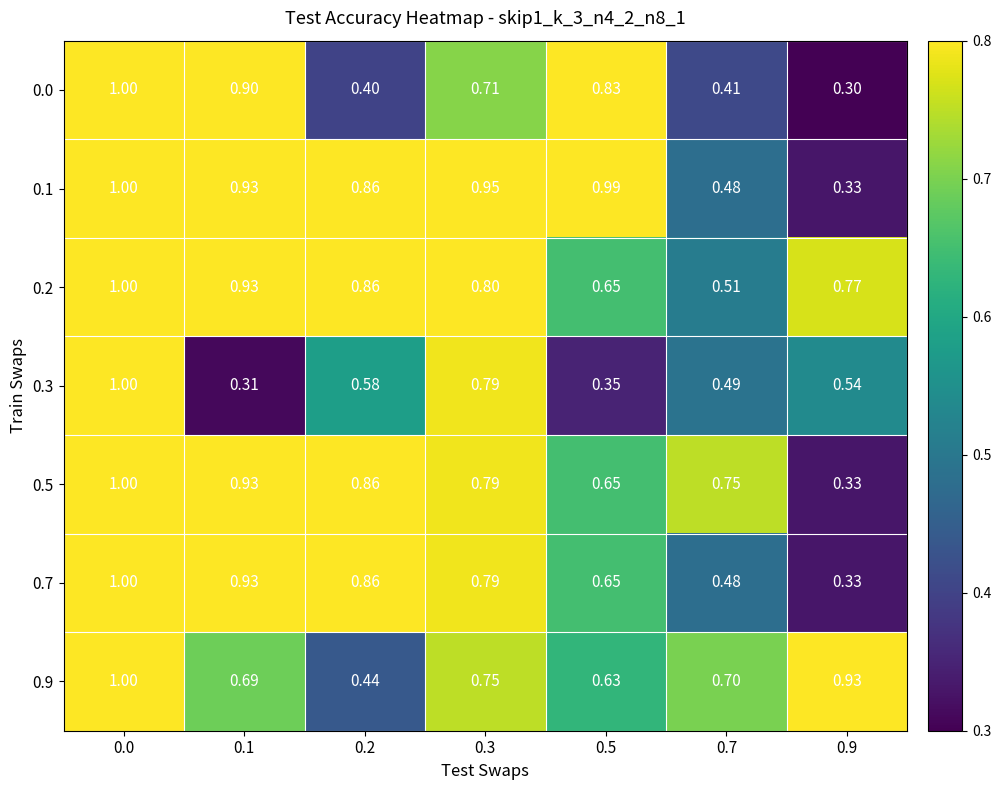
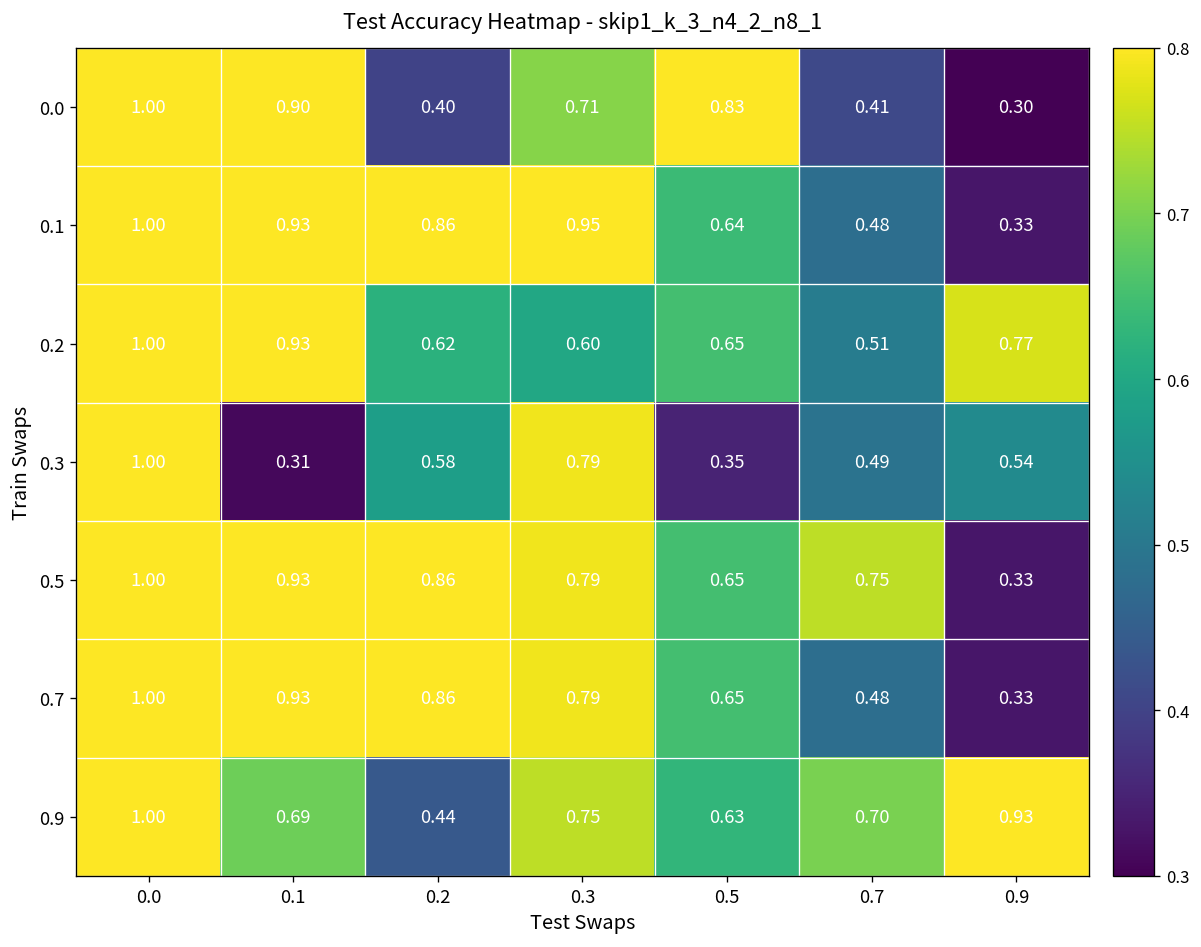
0.1, 0.5: 0.99 -> 0.64
0.2, 0.2: 0.86 -> 0.62
0.2, 0.3: 0.80 -> 0.60
